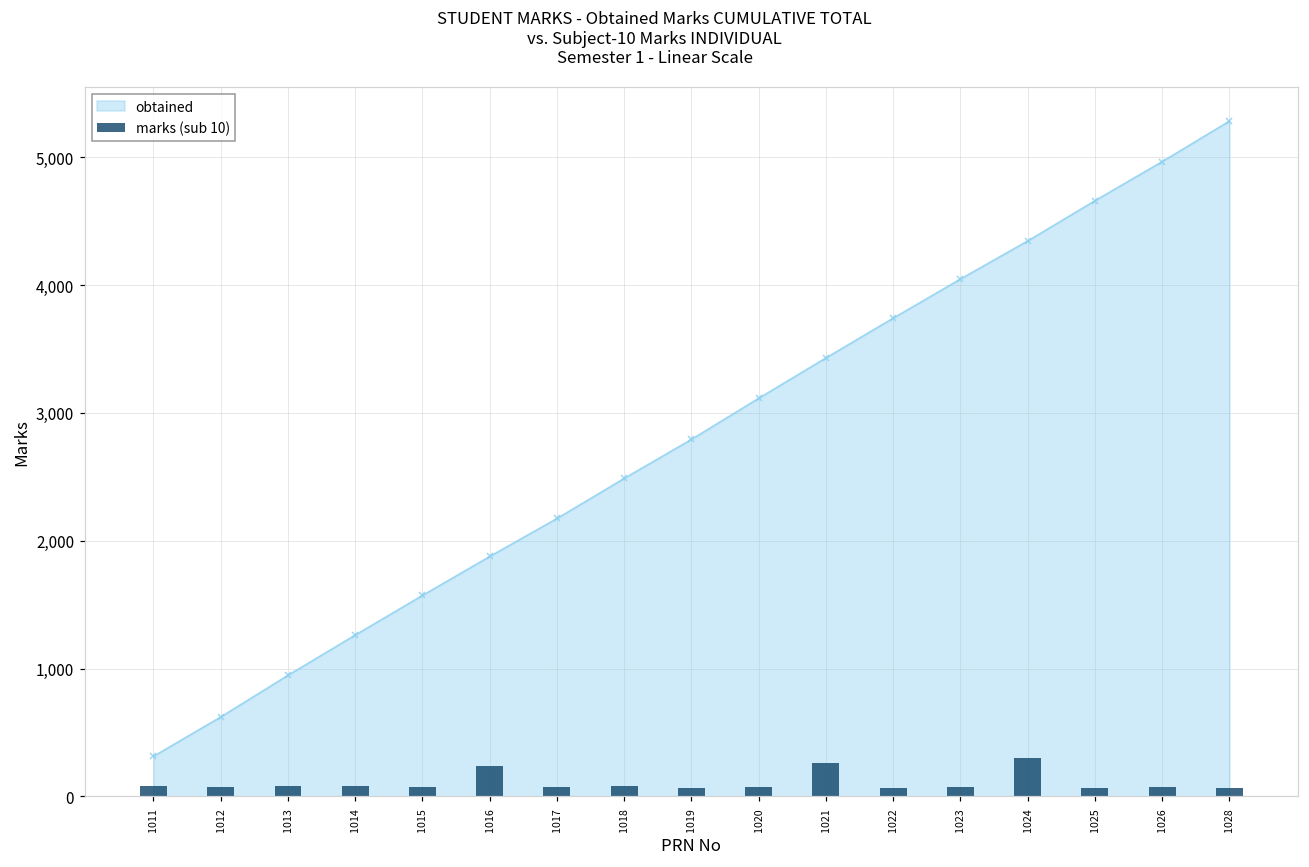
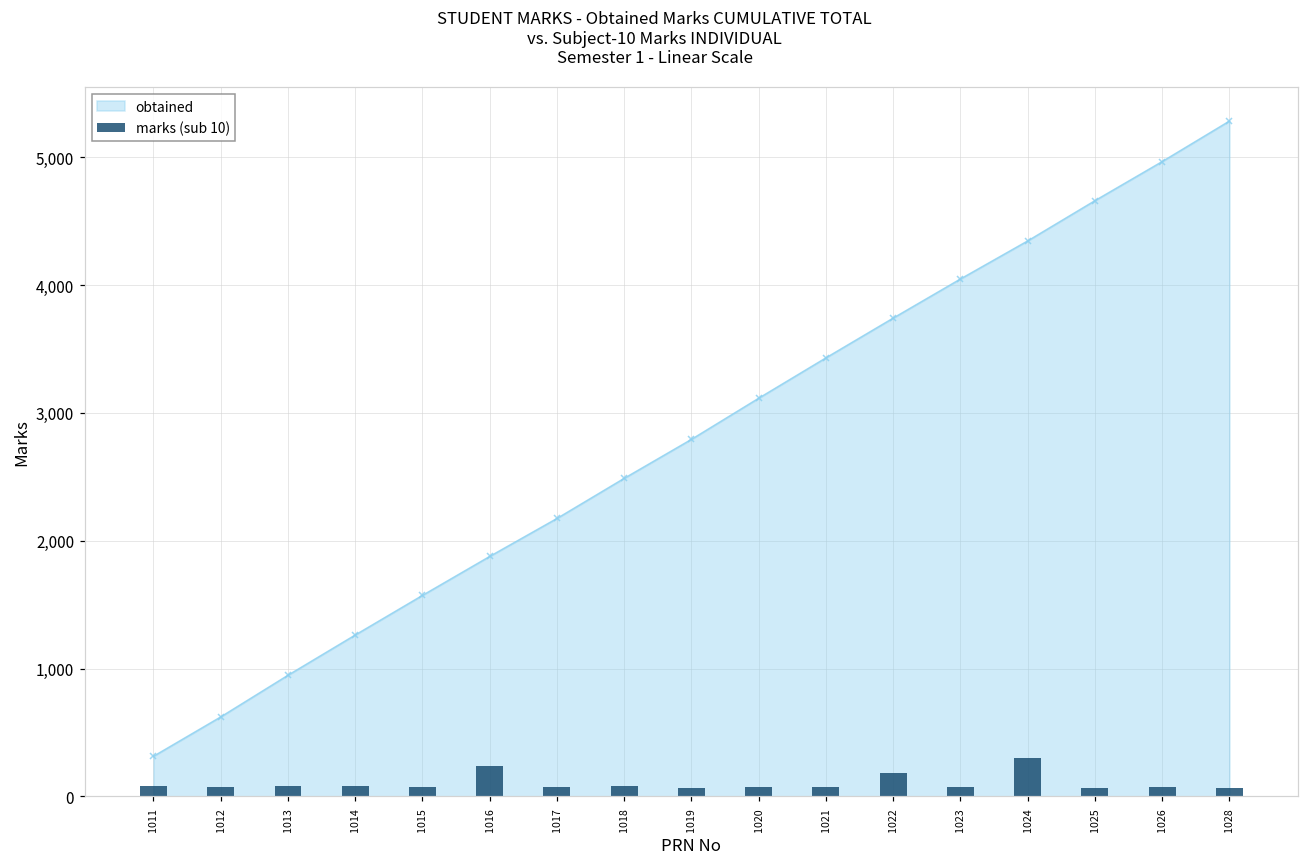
marks (sub 10), 1021: 260 -> 80
marks (sub 10), 1022: 70 -> 180
